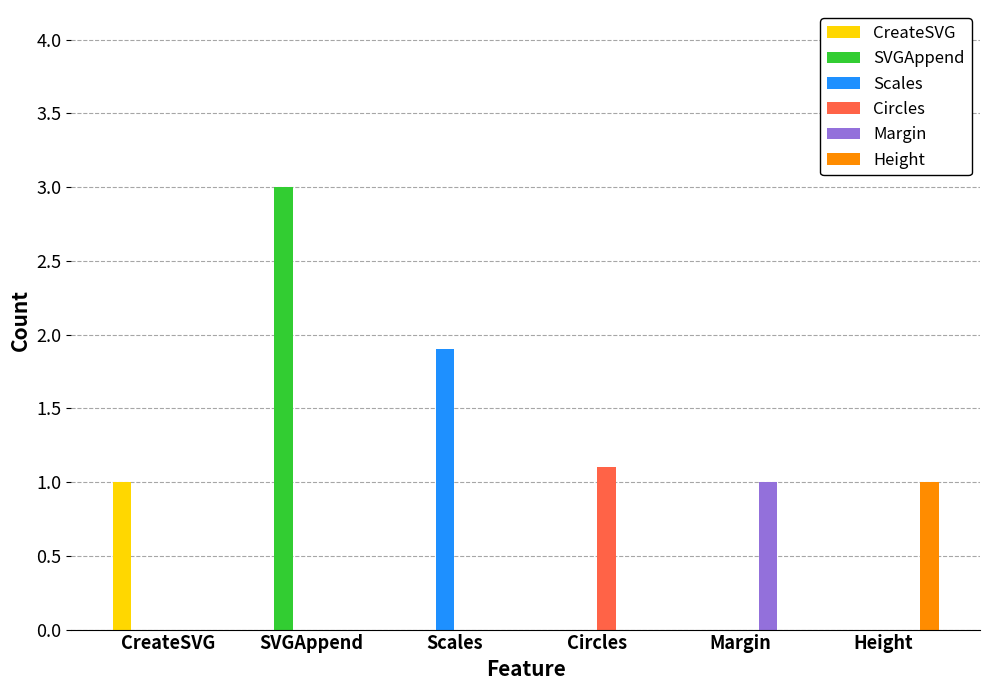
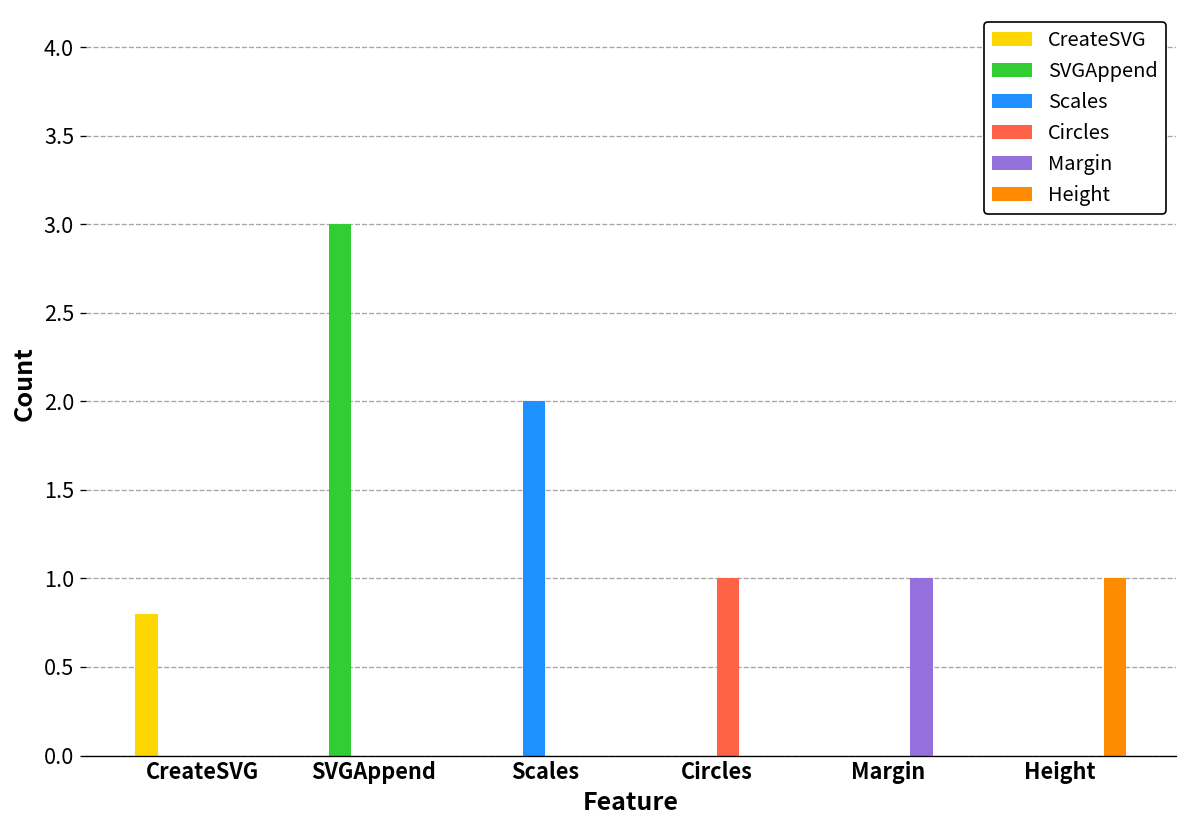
CreateSVG, CreateSVG: 1.0 -> 0.8
Scales, Scales: 1.9 -> 2.0
Circles, Circles: 1.1 -> 1.0
